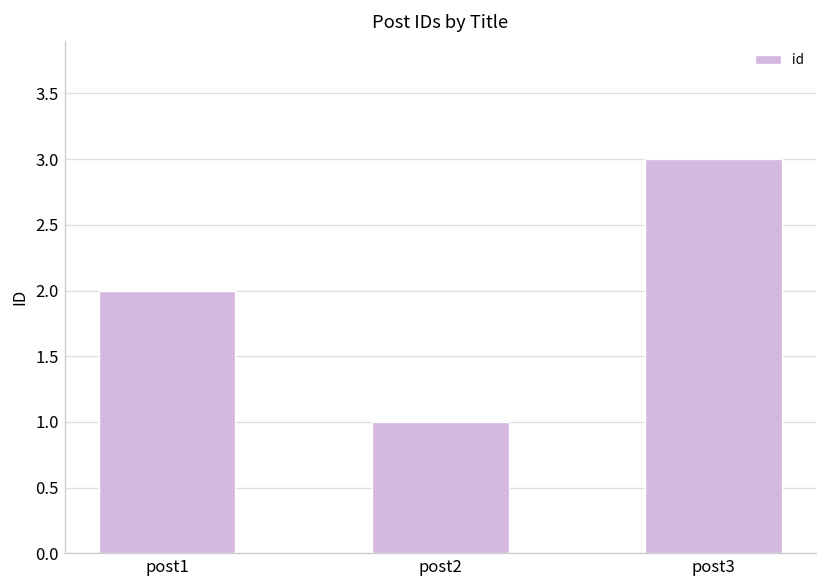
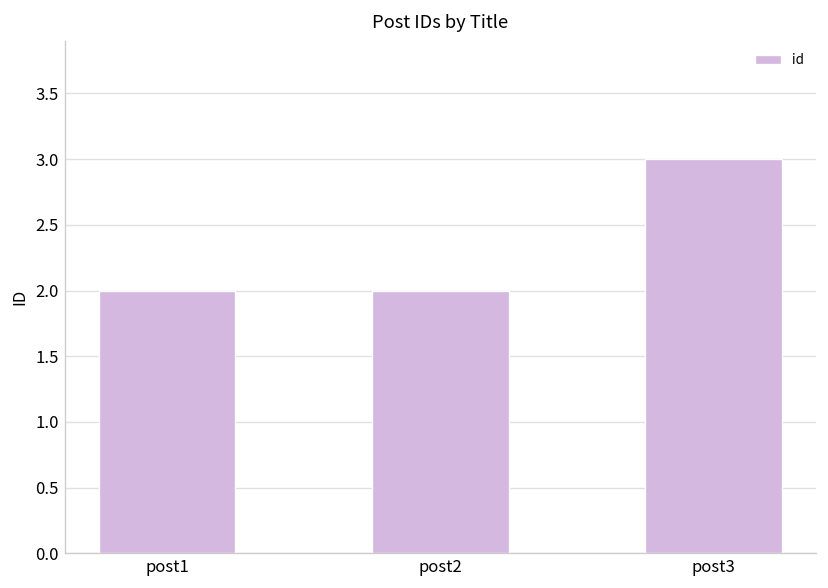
post2: 1 -> 2
